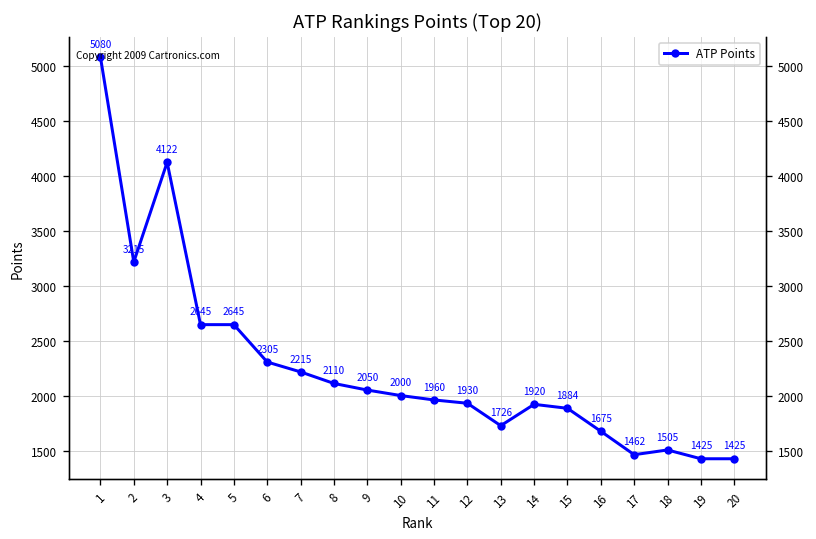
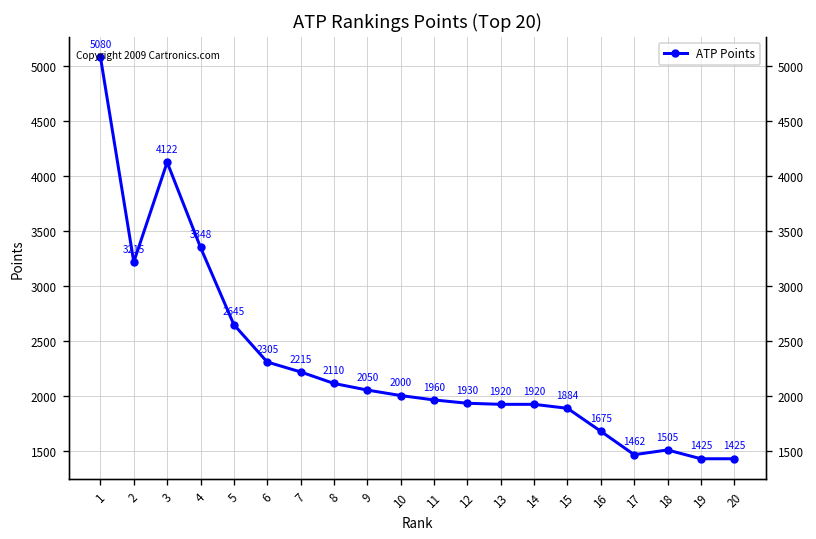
4: 2645 -> 3348
13: 1726 -> 1920
